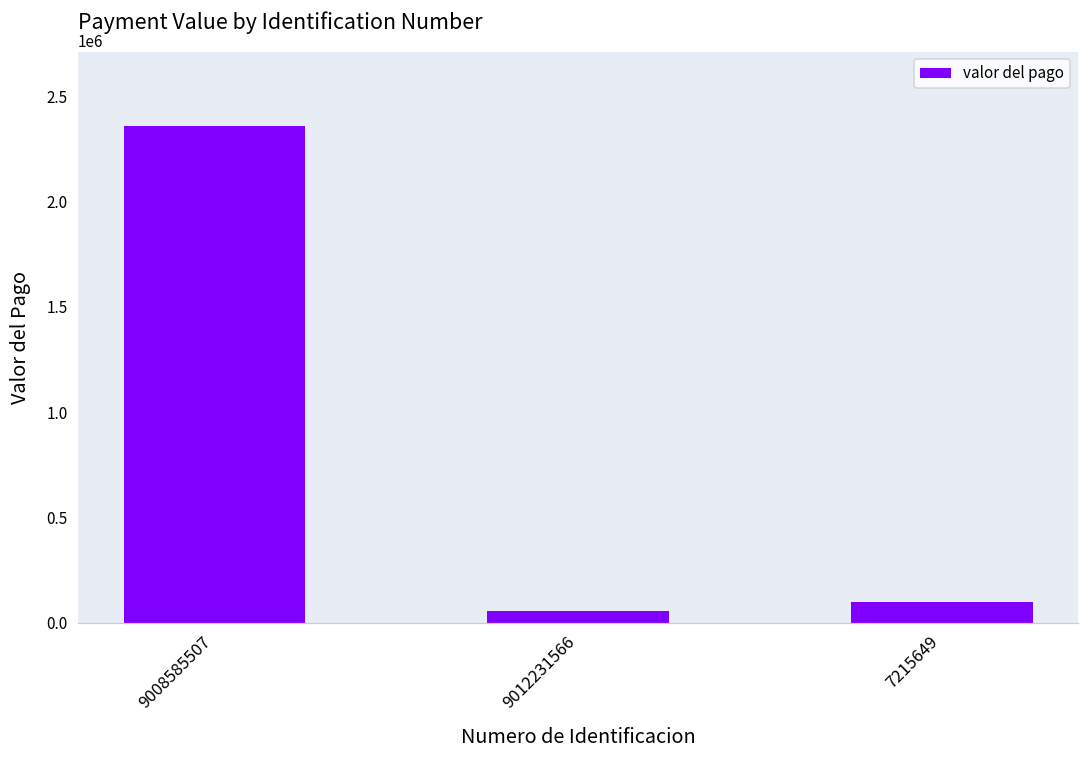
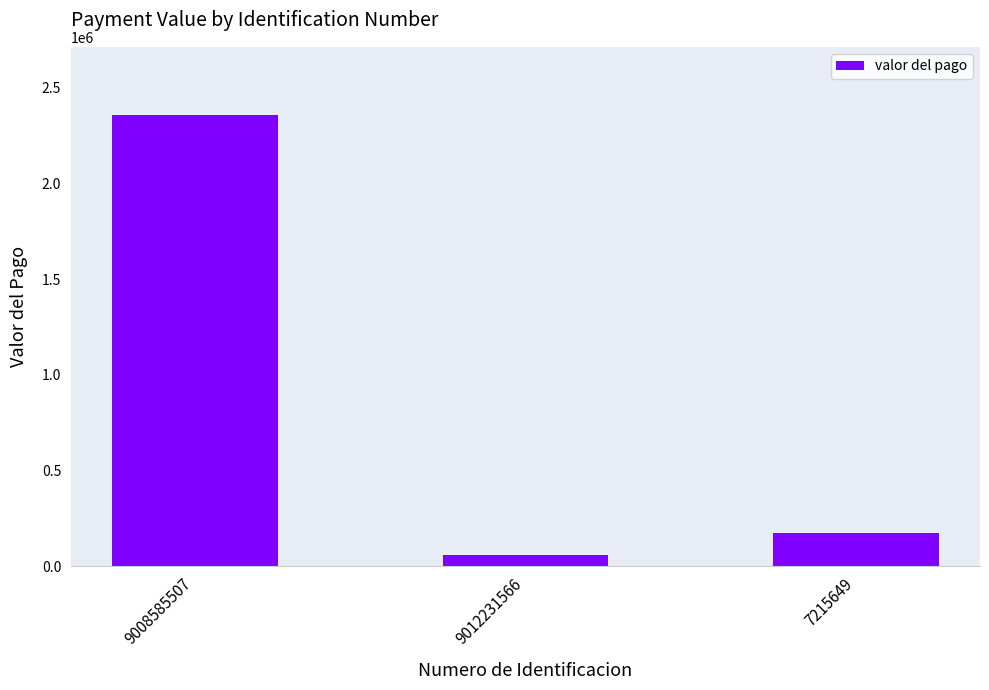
7215649: 100000 -> 170000
